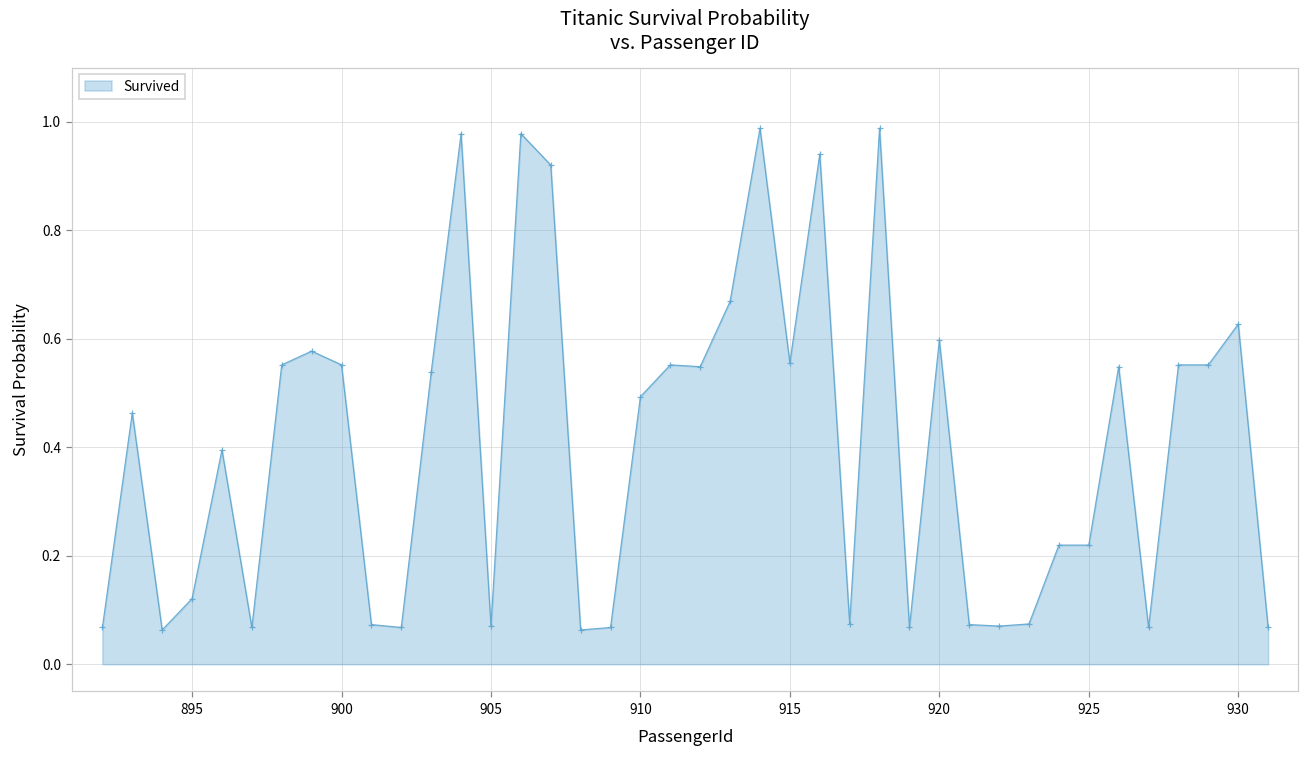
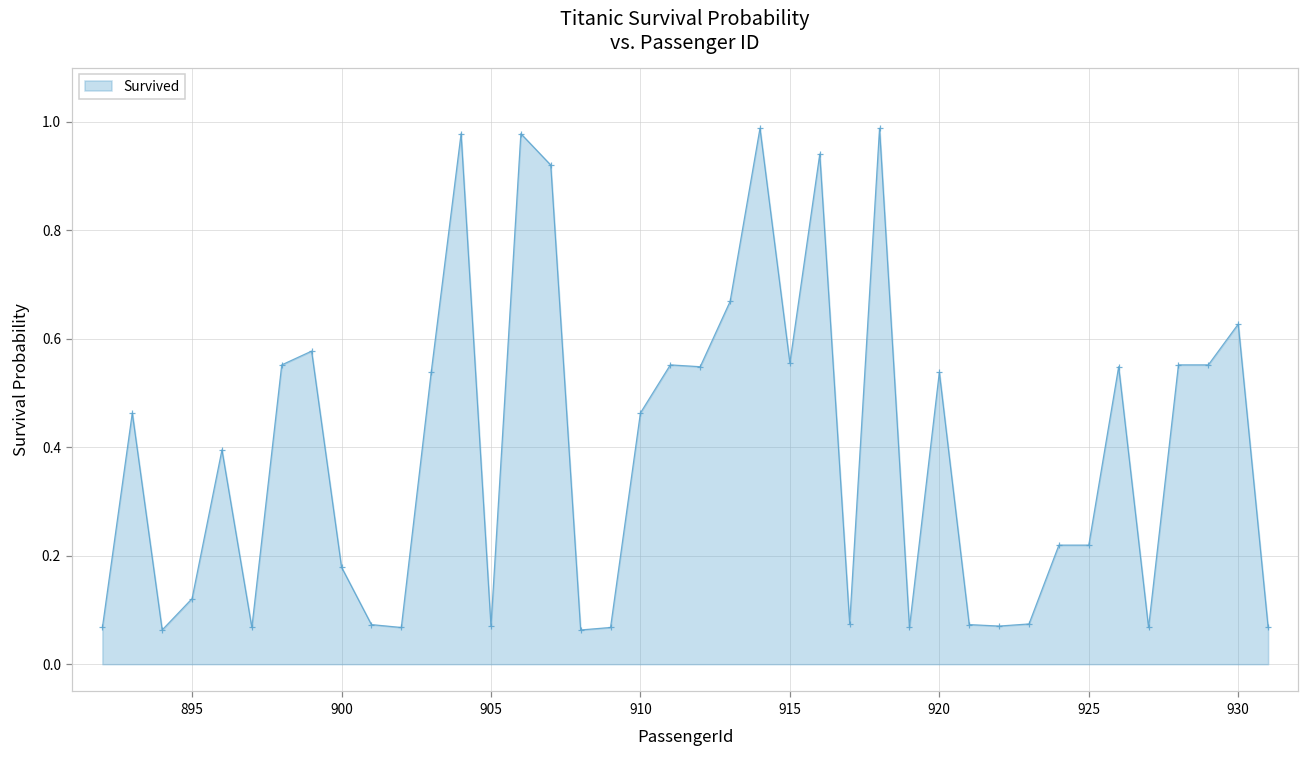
900: 0.55 -> 0.18
910: 0.49 -> 0.46
920: 0.60 -> 0.54
